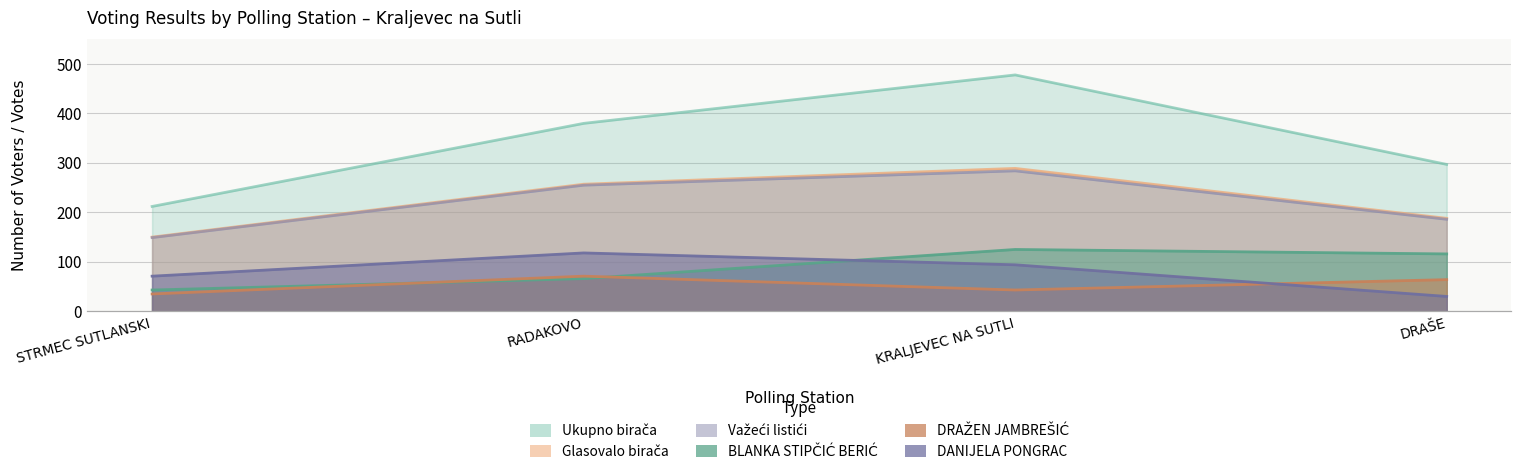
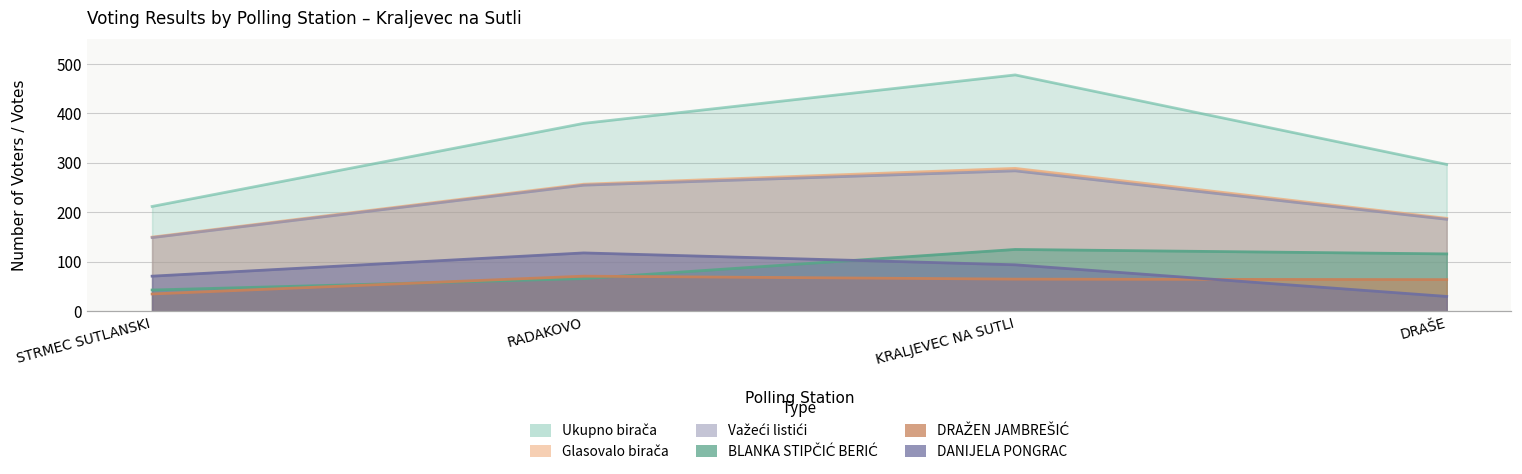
DRAŽEN JAMBREŠIĆ, KRALJEVEC NA SUTLI: 40 -> 70
